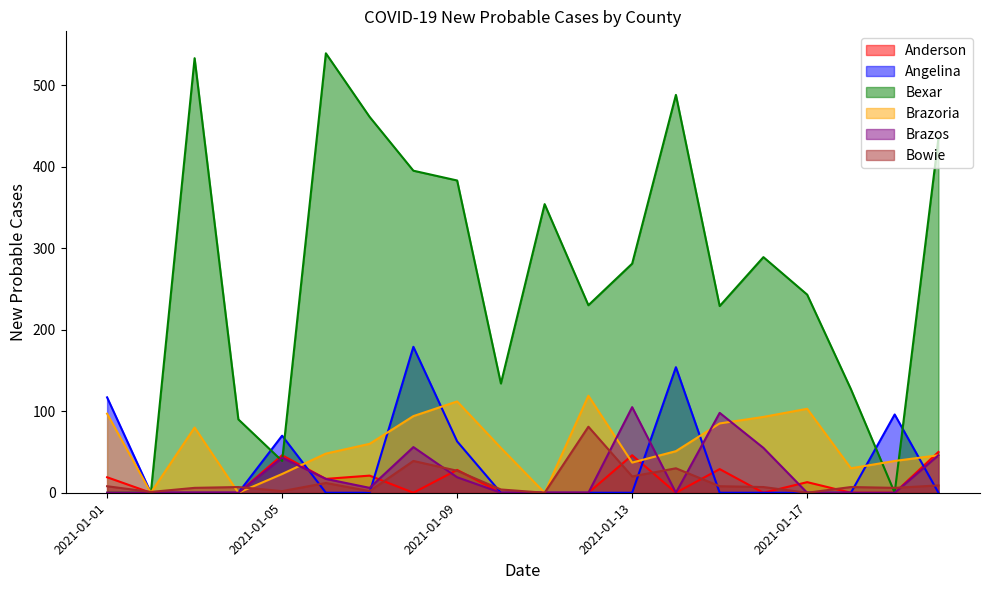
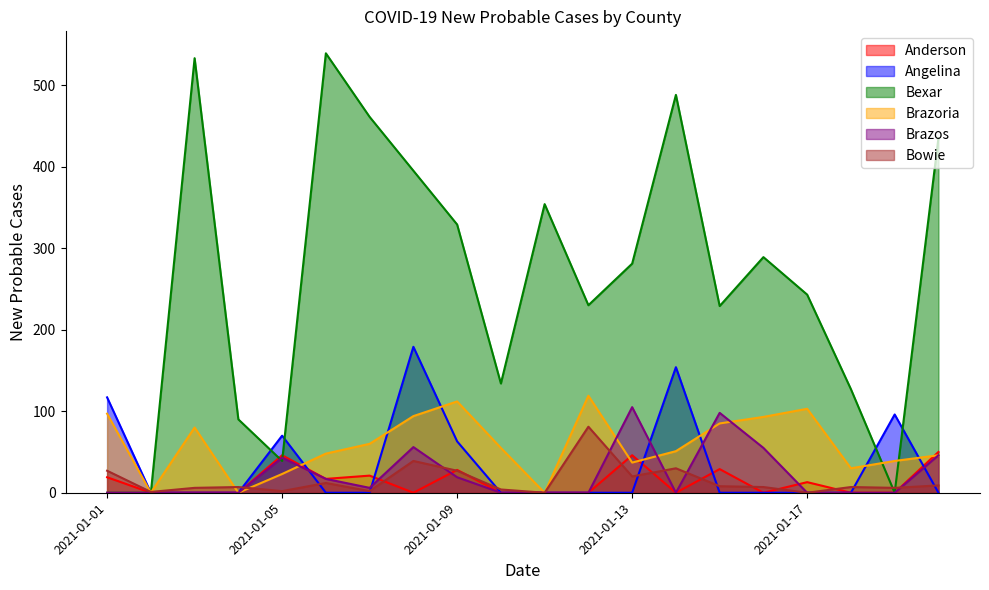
Bowie, 2021-01-01: 10 -> 30
Bexar, 2021-01-09: 380 -> 330
